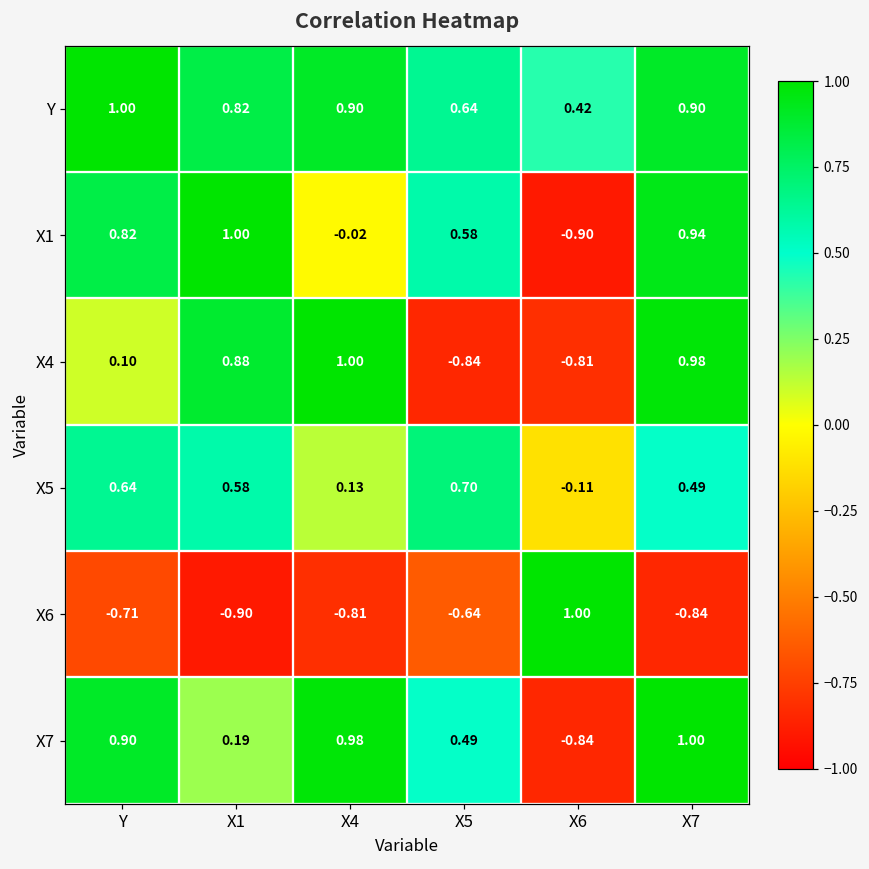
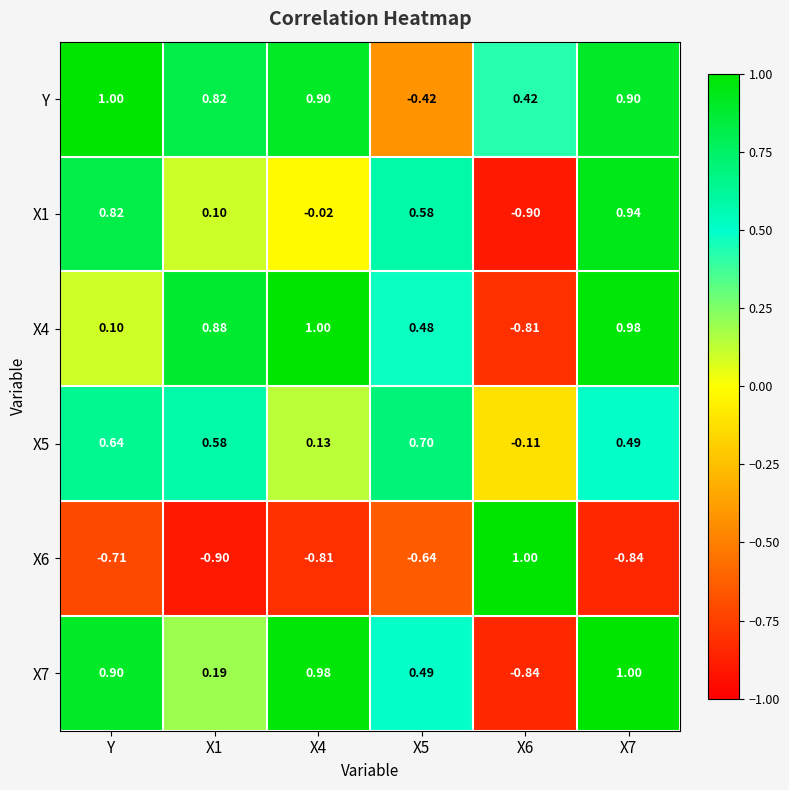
Y, X5: 0.64 -> -0.42
X1, X1: 1.00 -> 0.10
X4, X5: -0.84 -> 0.48
